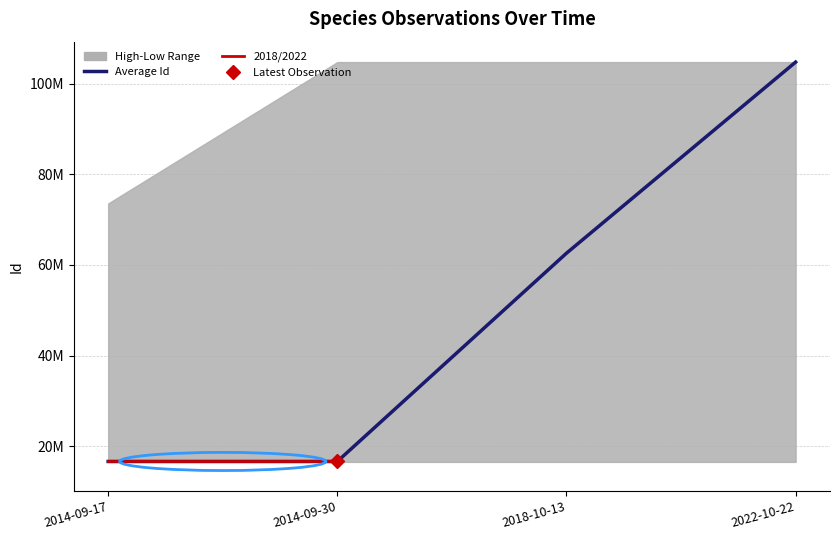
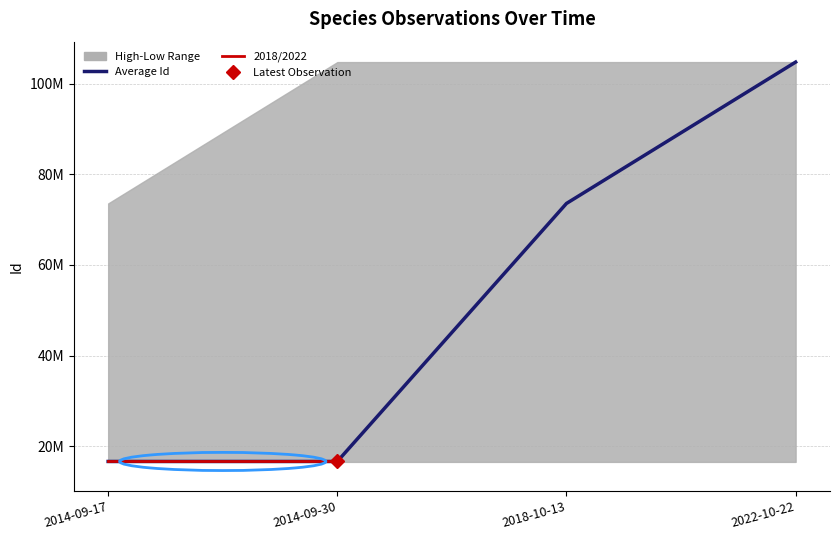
Average Id, 2018-10-13: 63000000 -> 74000000
